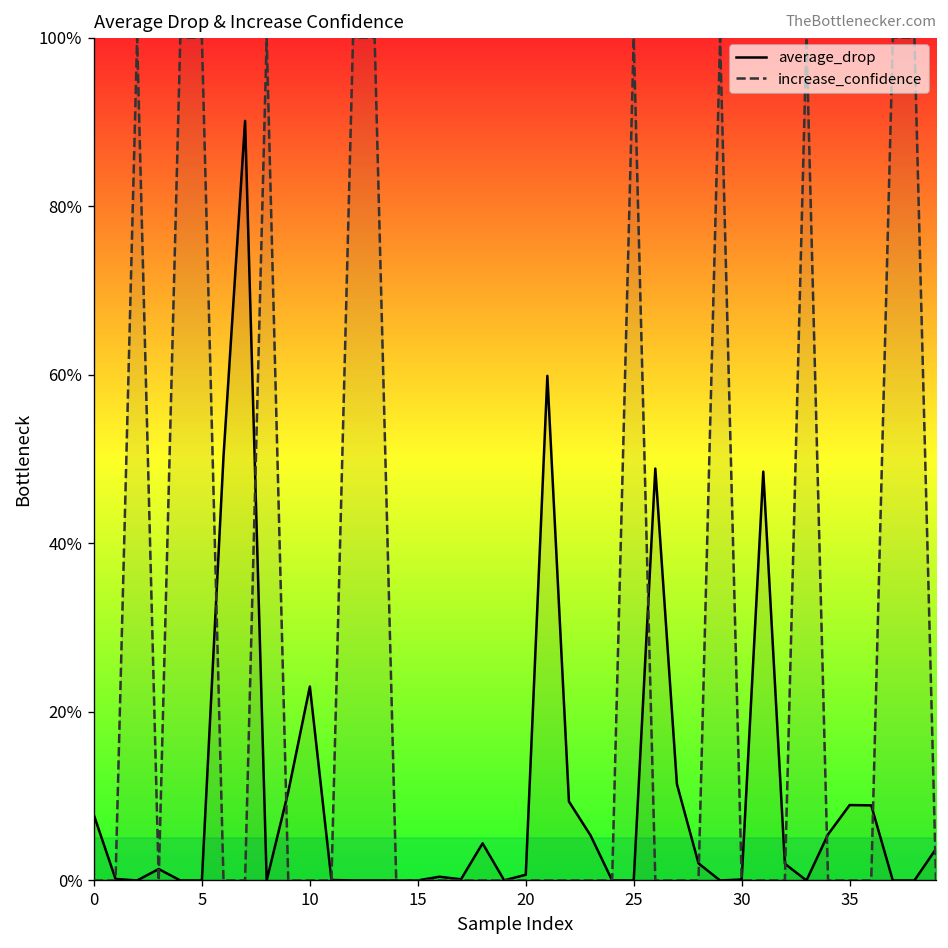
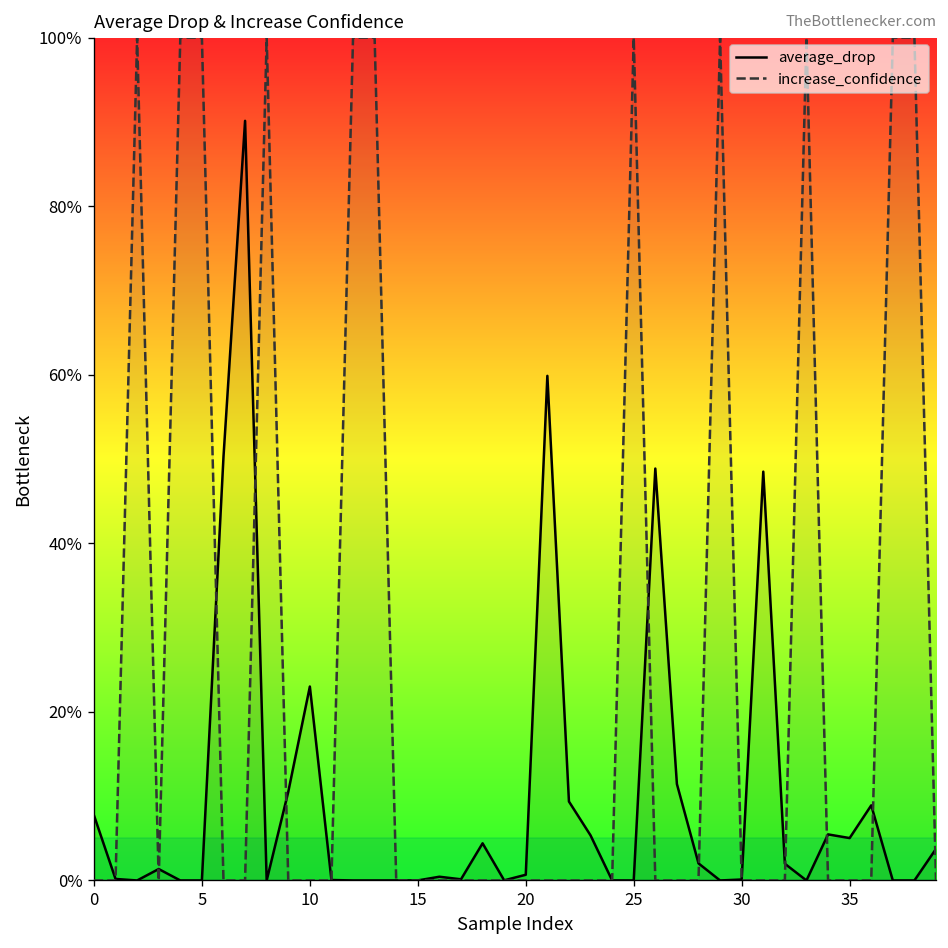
average_drop, 35: 9% -> 5%
